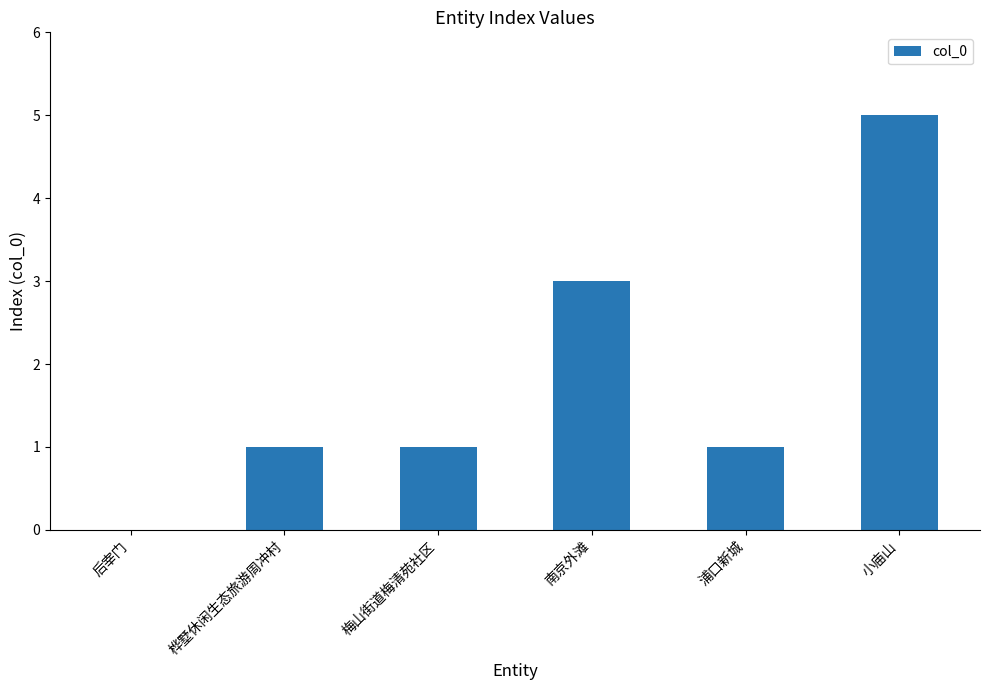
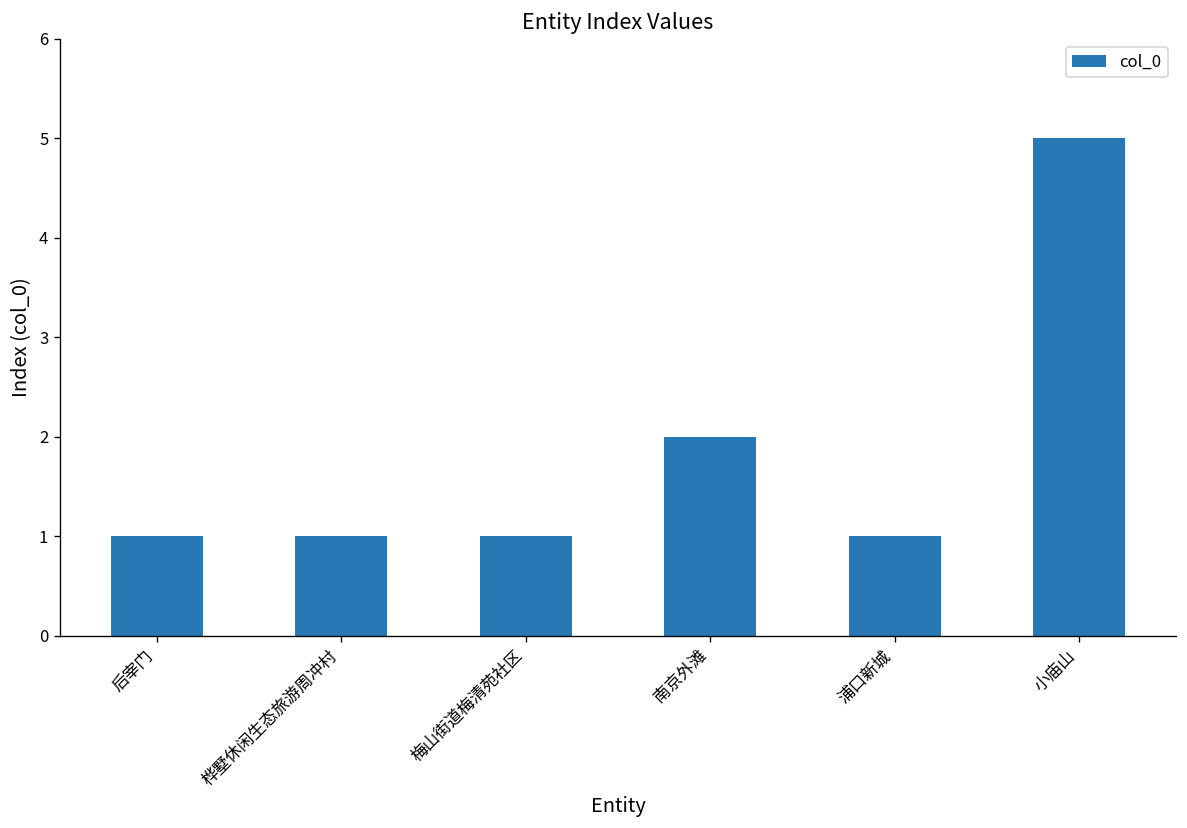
后宰门: 0 -> 1
南京外滩: 3 -> 2
